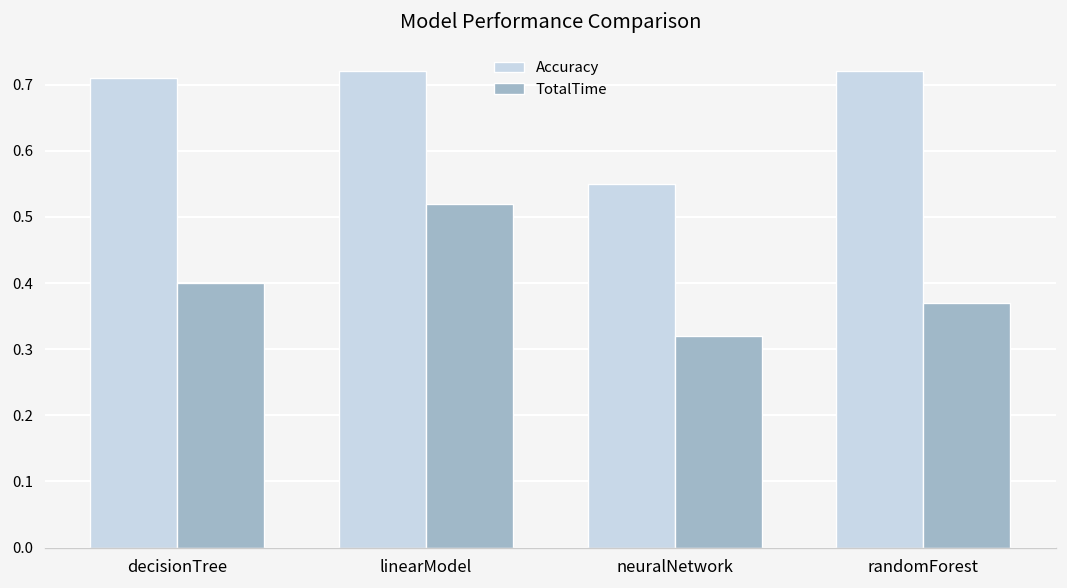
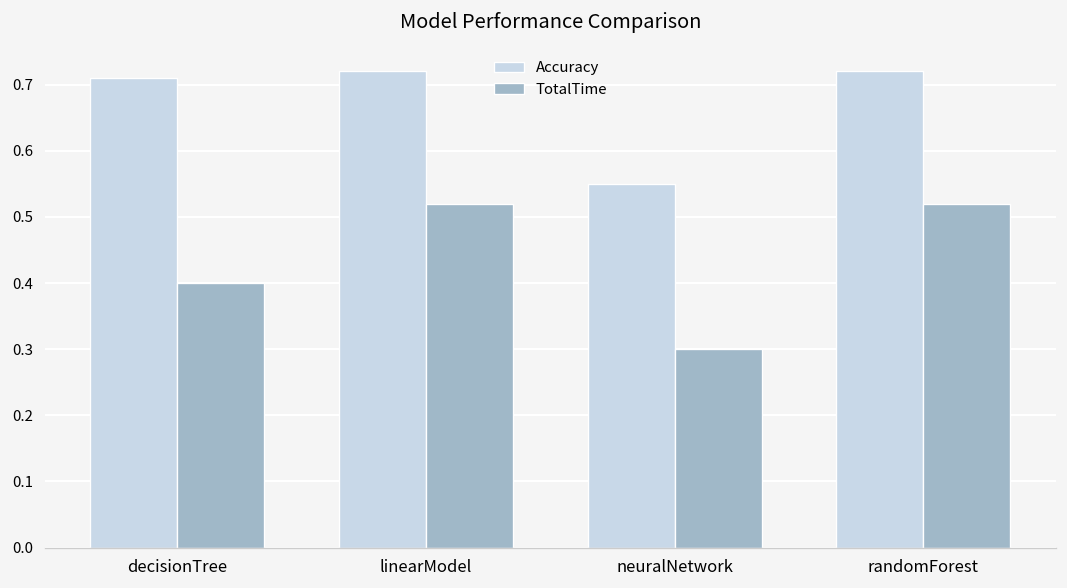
TotalTime, neuralNetwork: 0.32 -> 0.30
TotalTime, randomForest: 0.37 -> 0.52
